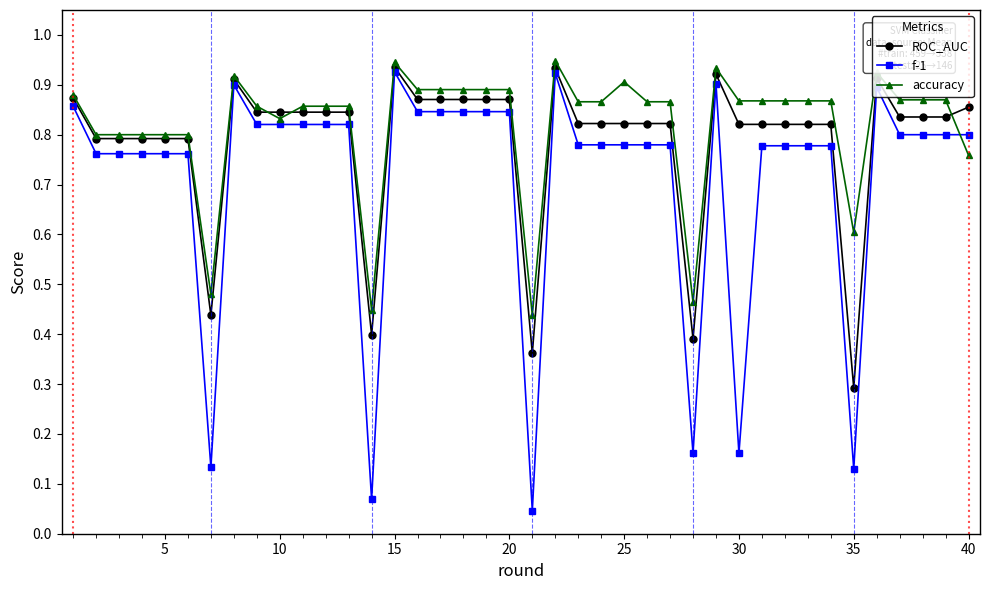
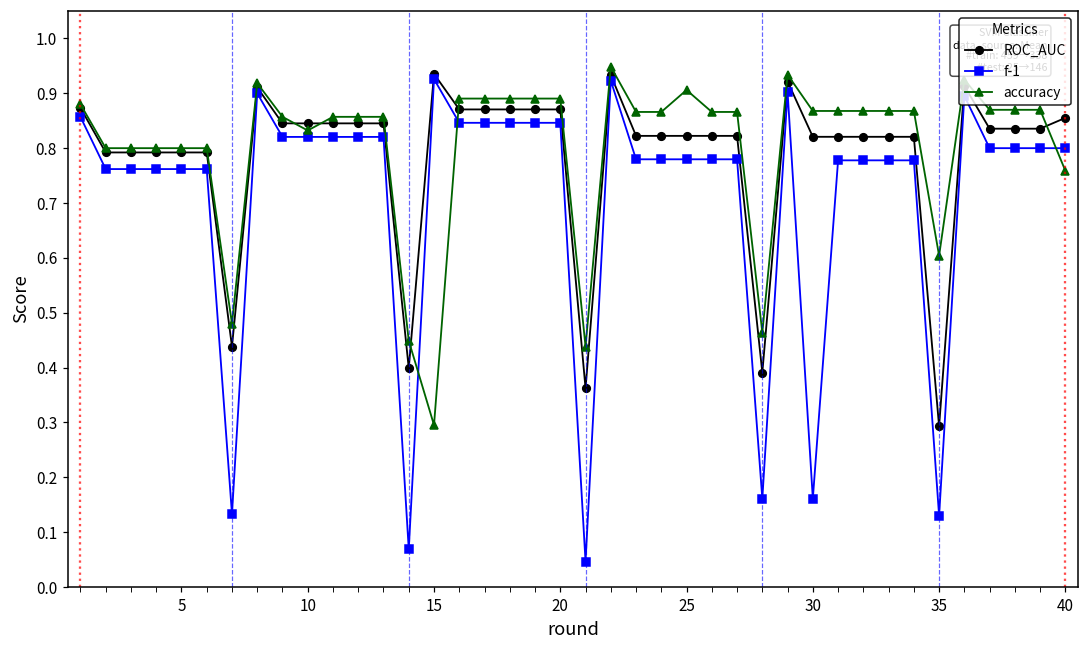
accuracy, 15: 0.95 -> 0.30
